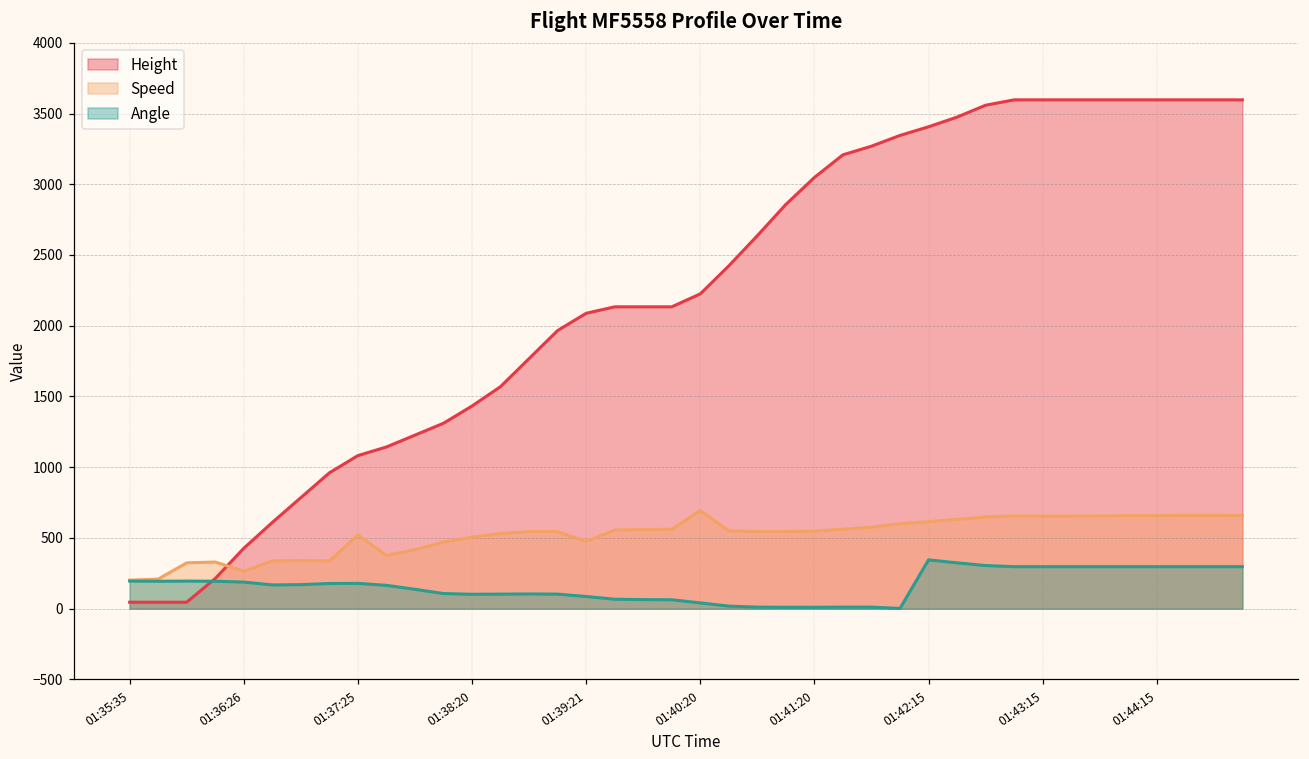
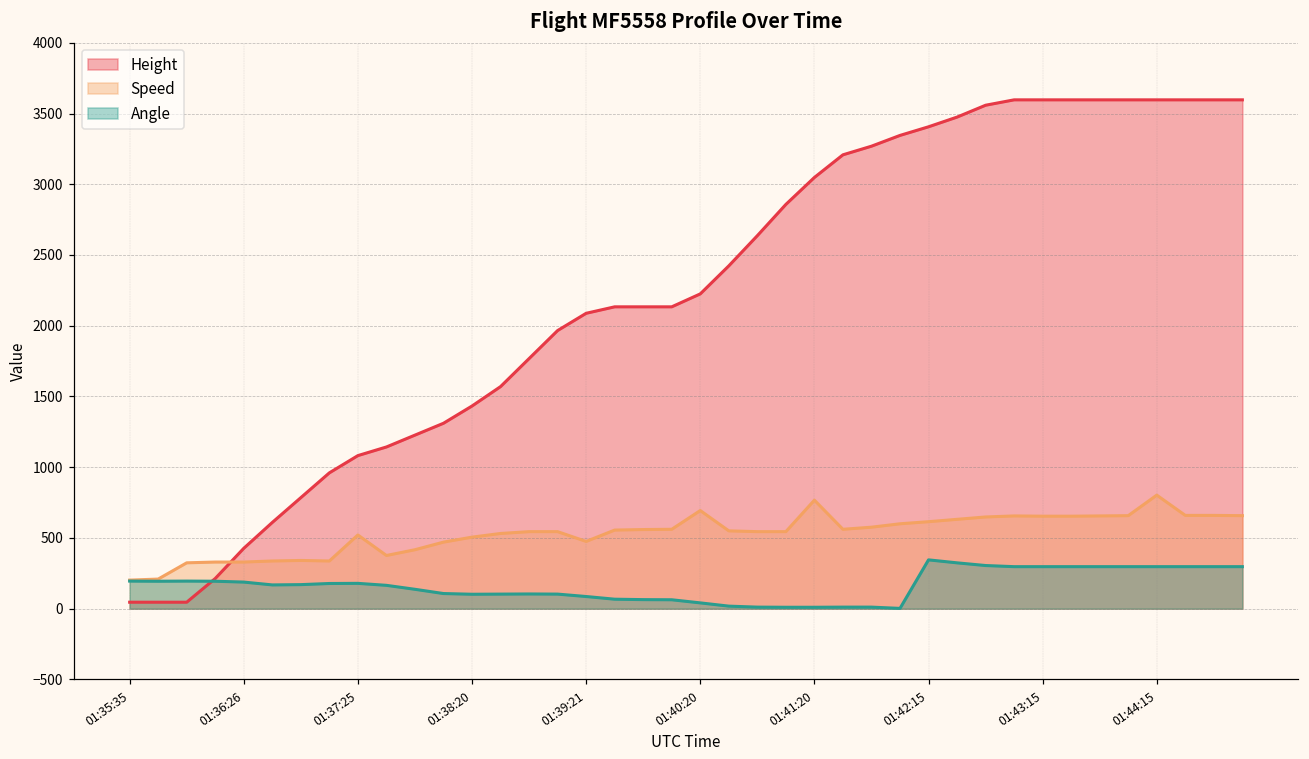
Speed, 01:36:26: 270 -> 330
Speed, 01:41:20: 550 -> 770
Speed, 01:44:15: 660 -> 800
